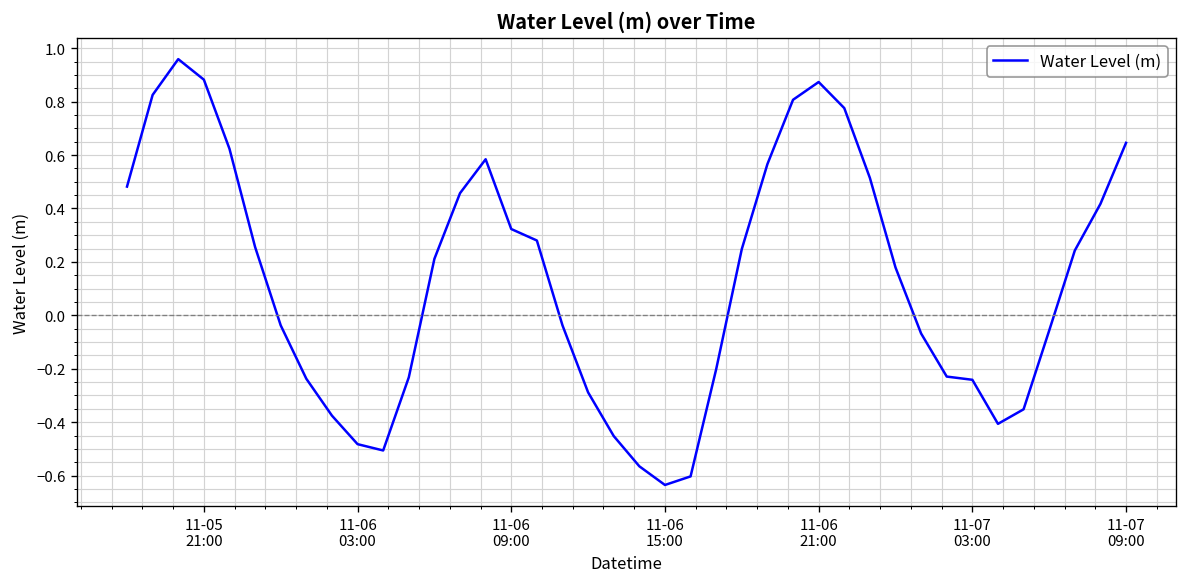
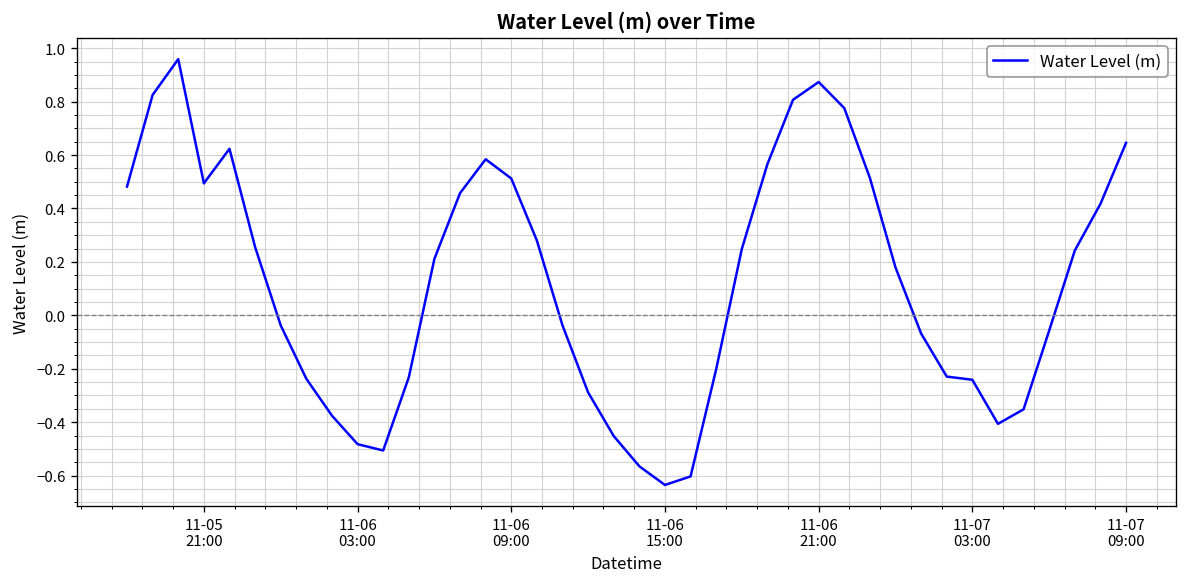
11-05 21:00: 0.88 -> 0.49
11-06 09:00: 0.32 -> 0.51
